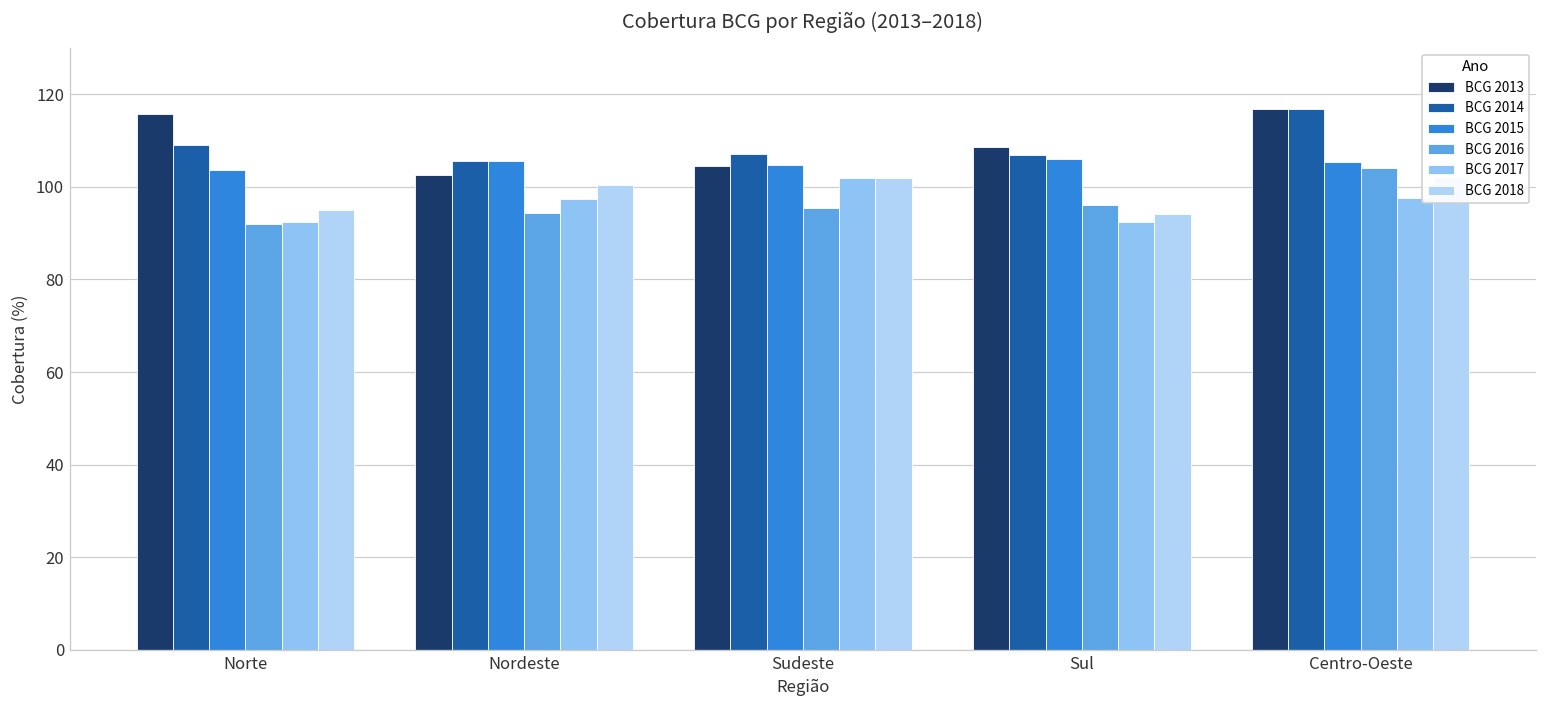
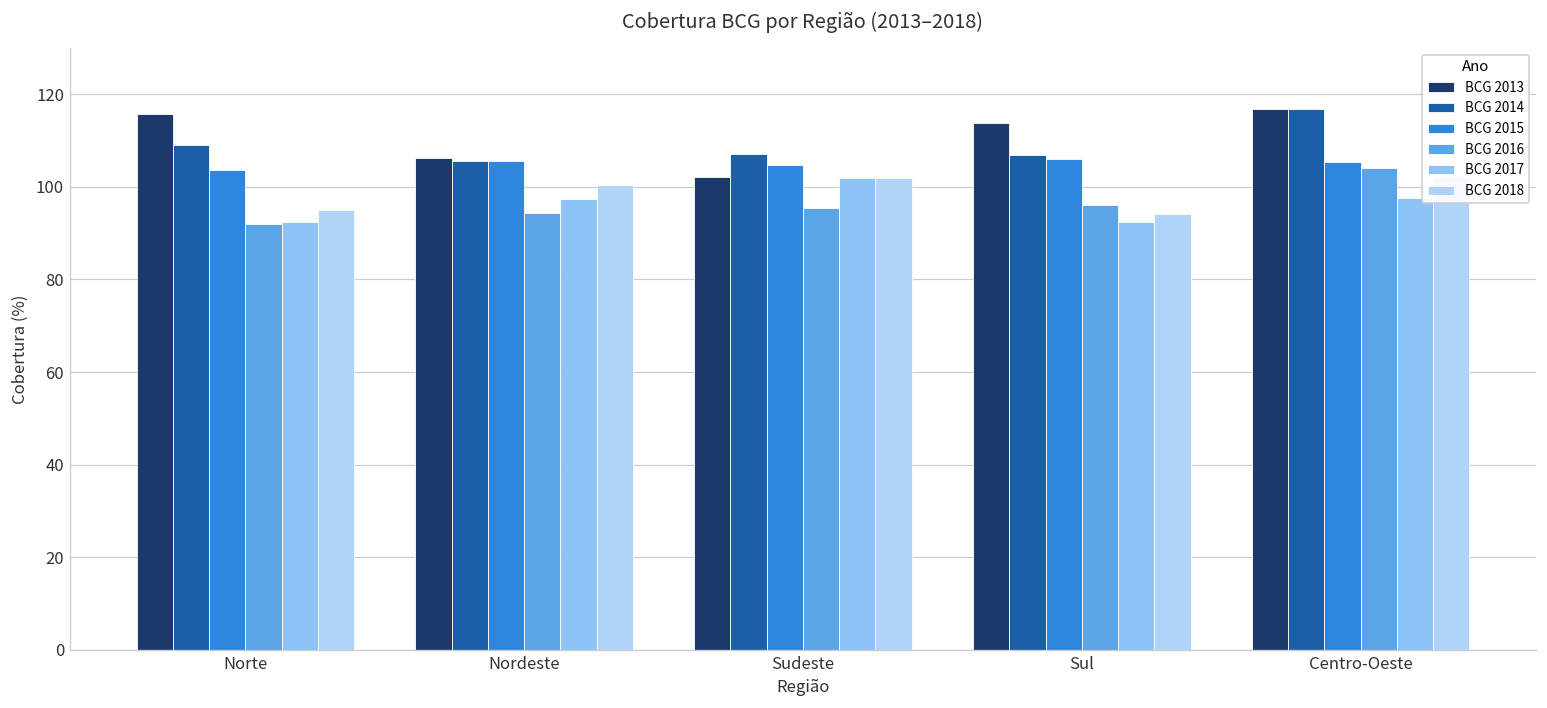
BCG 2013, Nordeste: 102 -> 106
BCG 2013, Sudeste: 104 -> 102
BCG 2013, Sul: 109 -> 114
